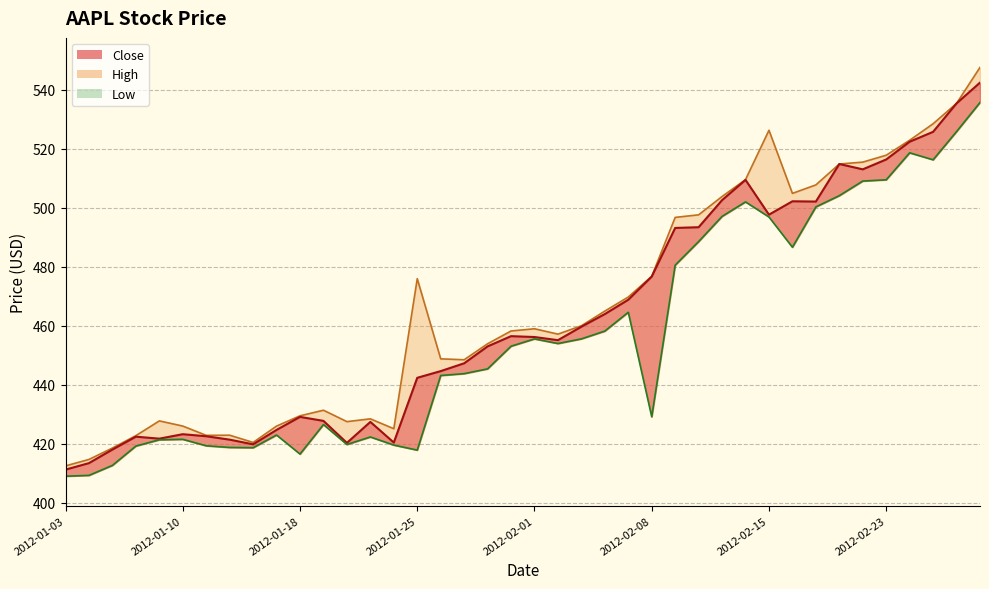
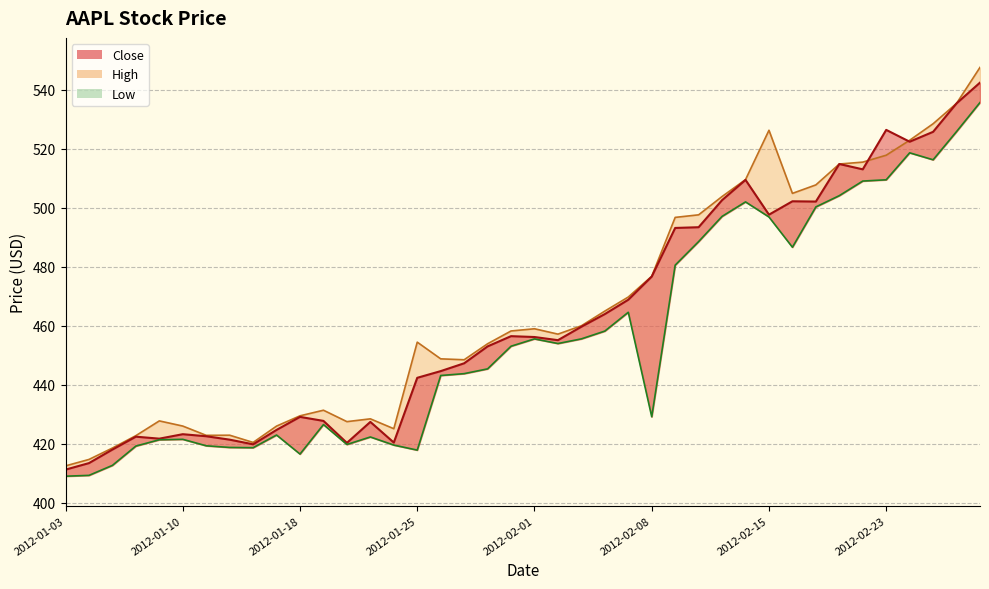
High, 2012-01-25: 476 -> 454
Close, 2012-02-23: 516 -> 526
